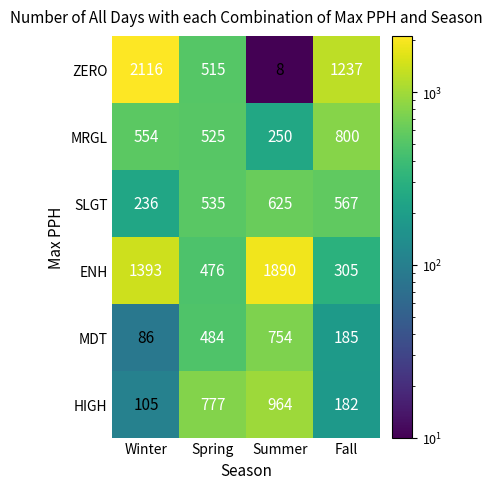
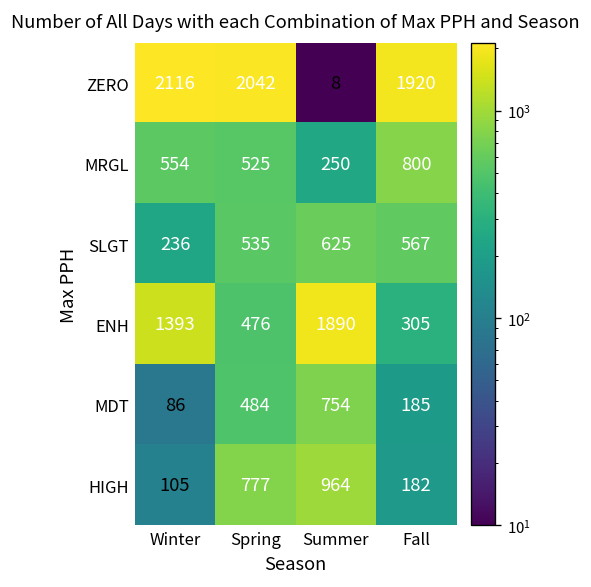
ZERO, Spring: 515 -> 2042
ZERO, Fall: 1237 -> 1920
